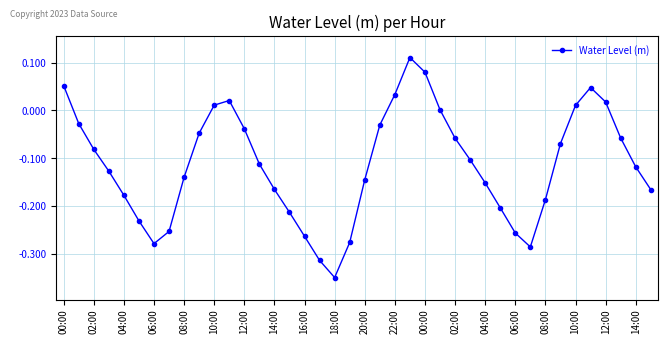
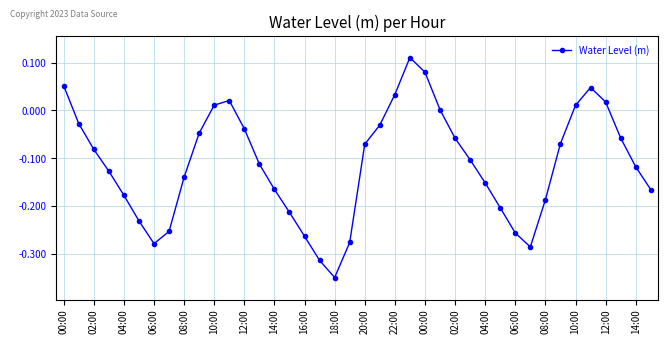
20:00: -0.15 -> -0.07
